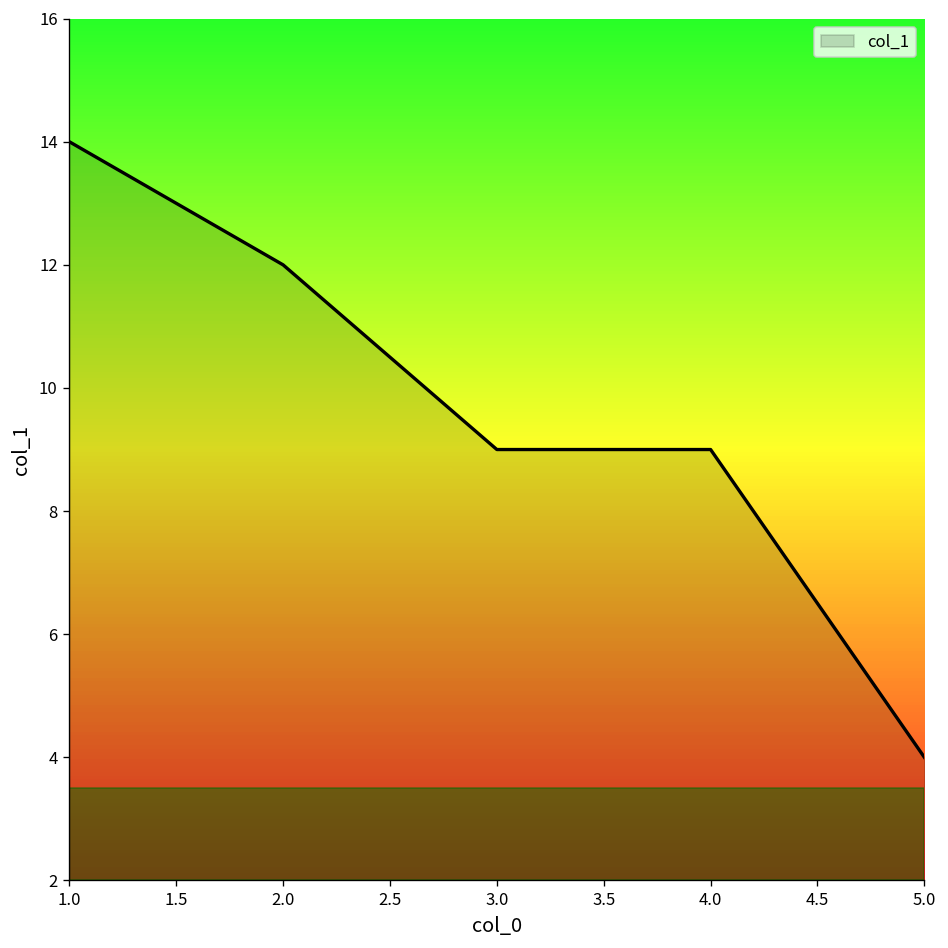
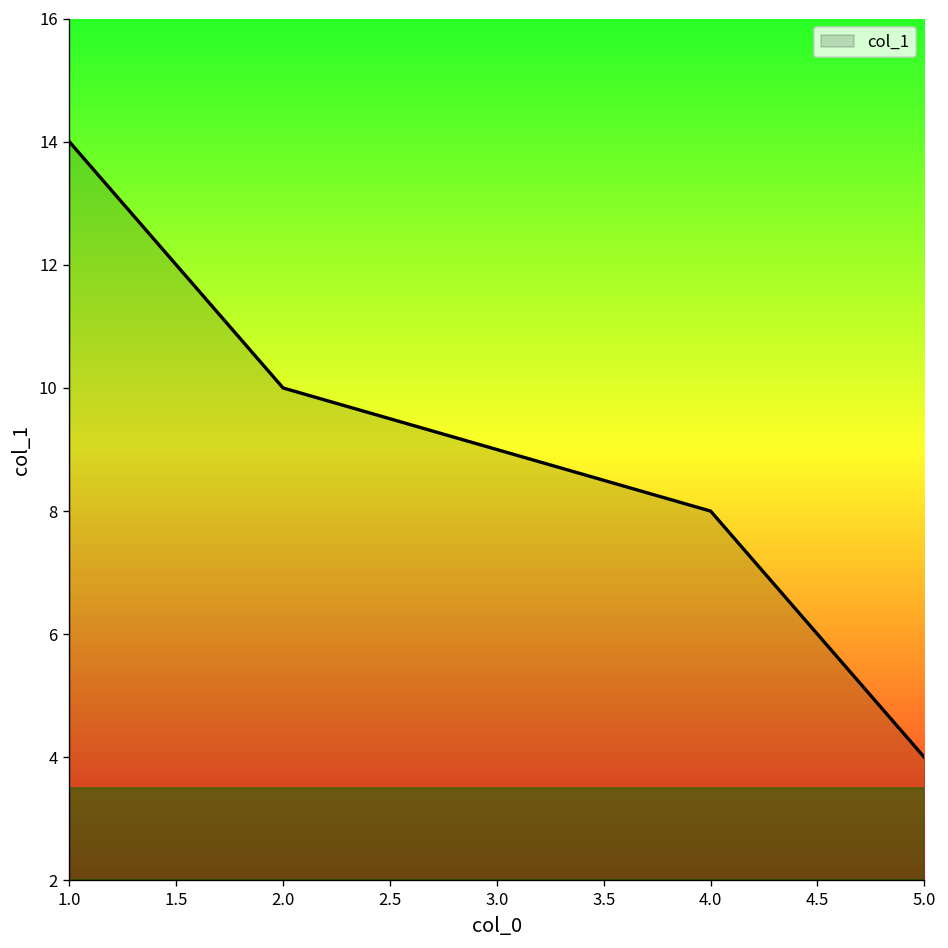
2.0: 12 -> 10
4.0: 9 -> 8
